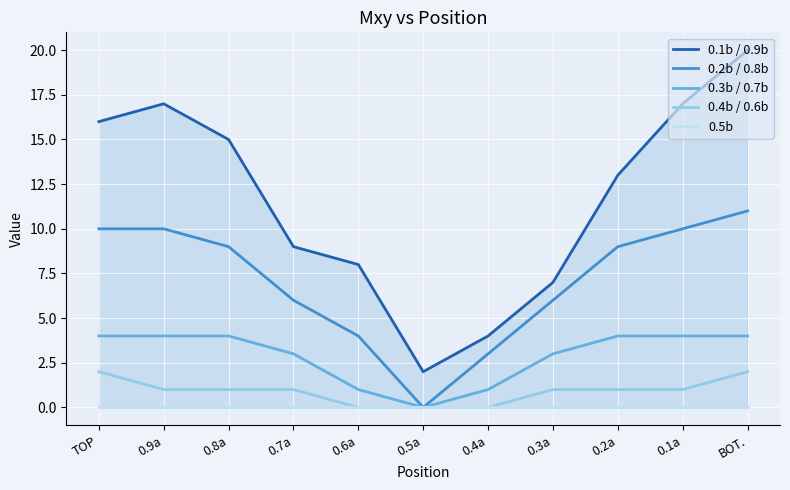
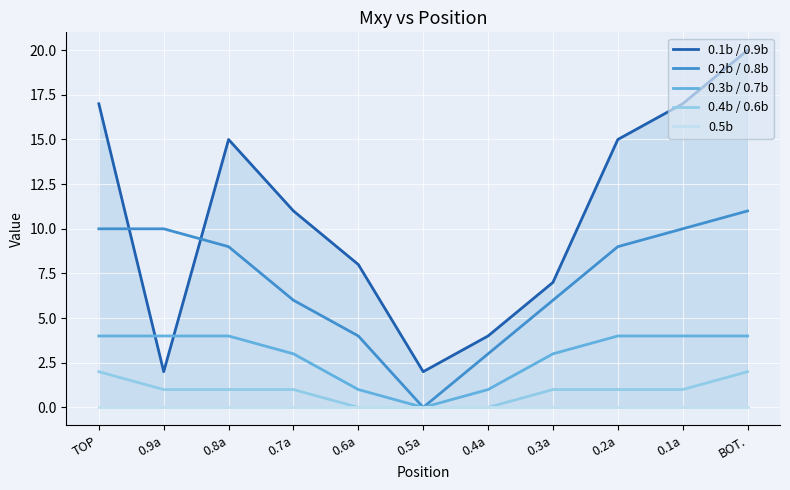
0.1b / 0.9b, TOP: 16 -> 17
0.1b / 0.9b, 0.9a: 17 -> 2
0.1b / 0.9b, 0.7a: 9 -> 11
0.1b / 0.9b, 0.2a: 13 -> 15
